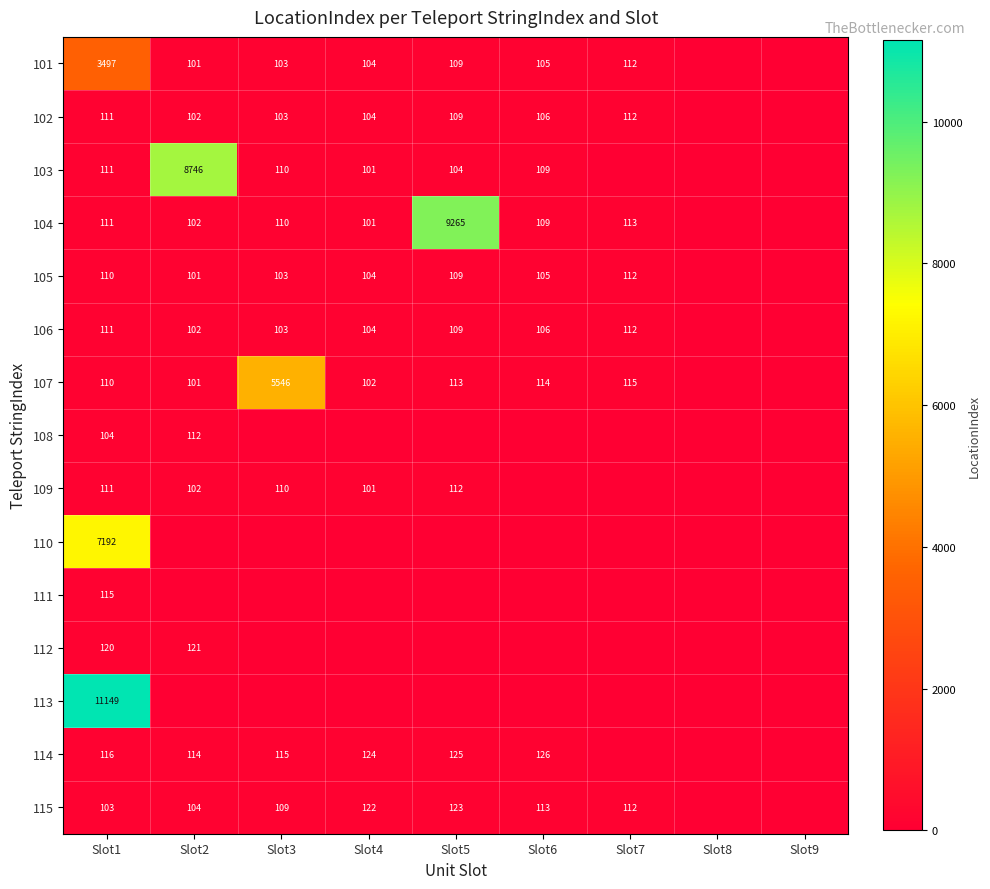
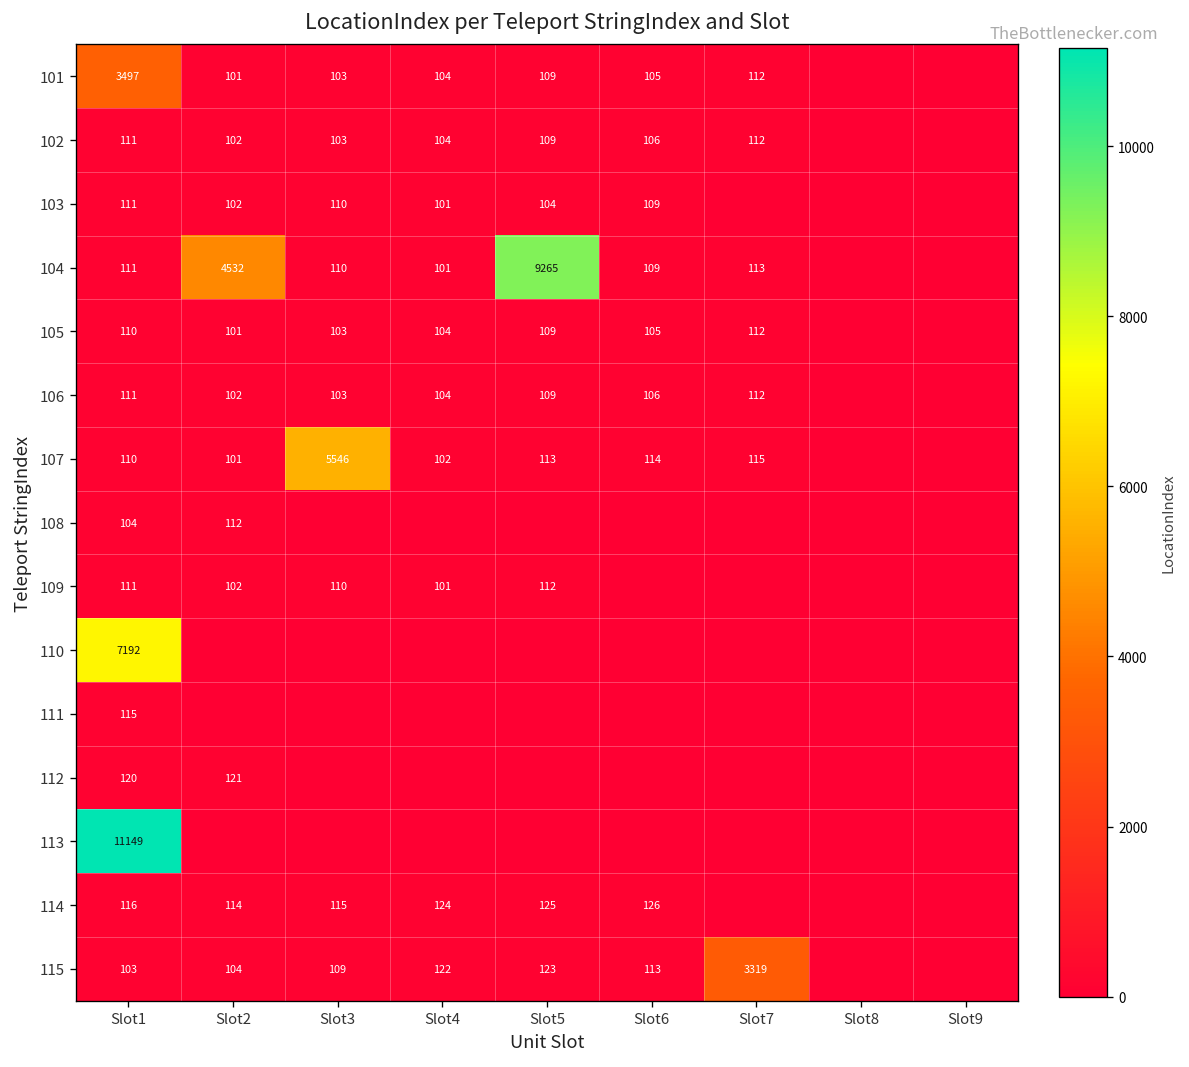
103, Slot2: 8746 -> 102
104, Slot2: 102 -> 4532
115, Slot7: 112 -> 3319
